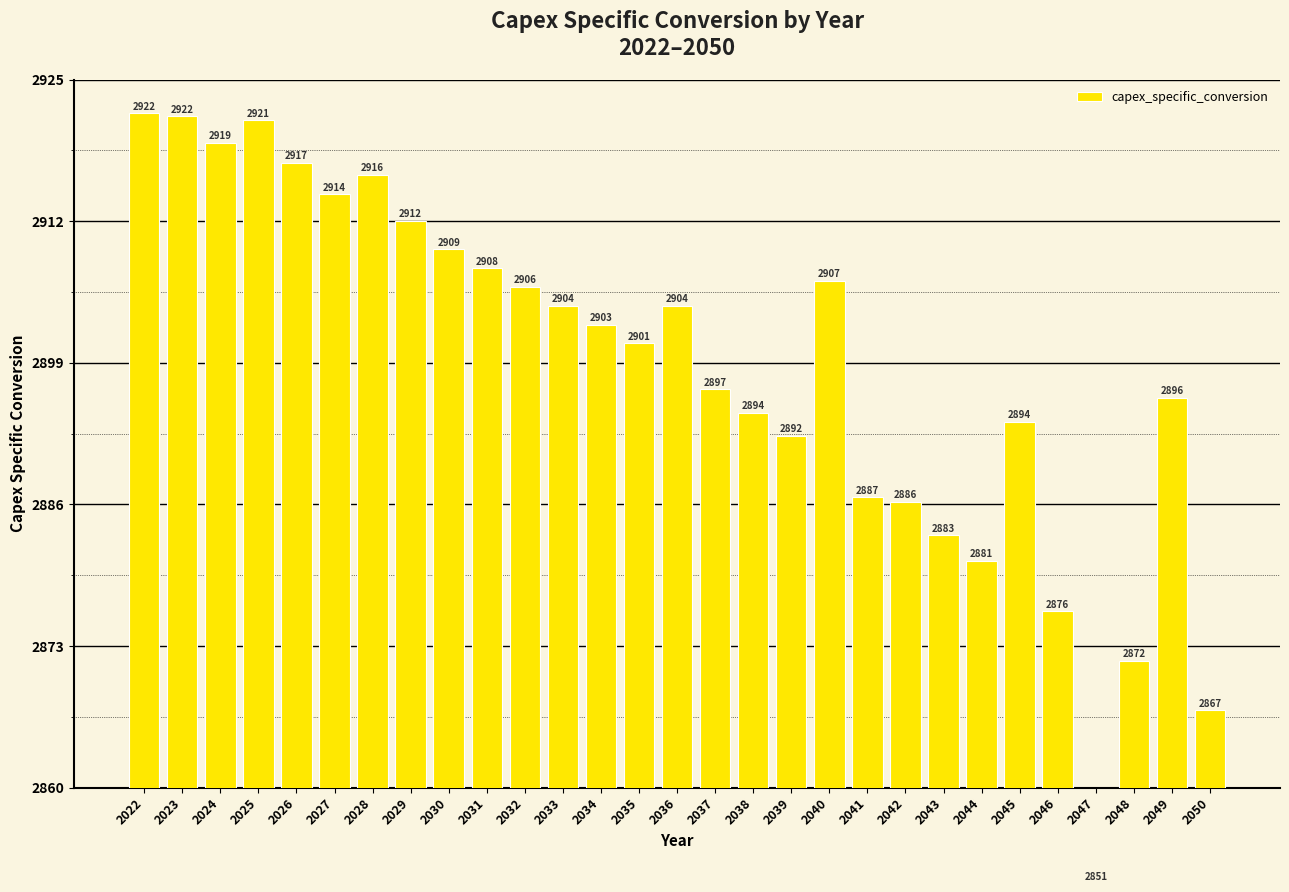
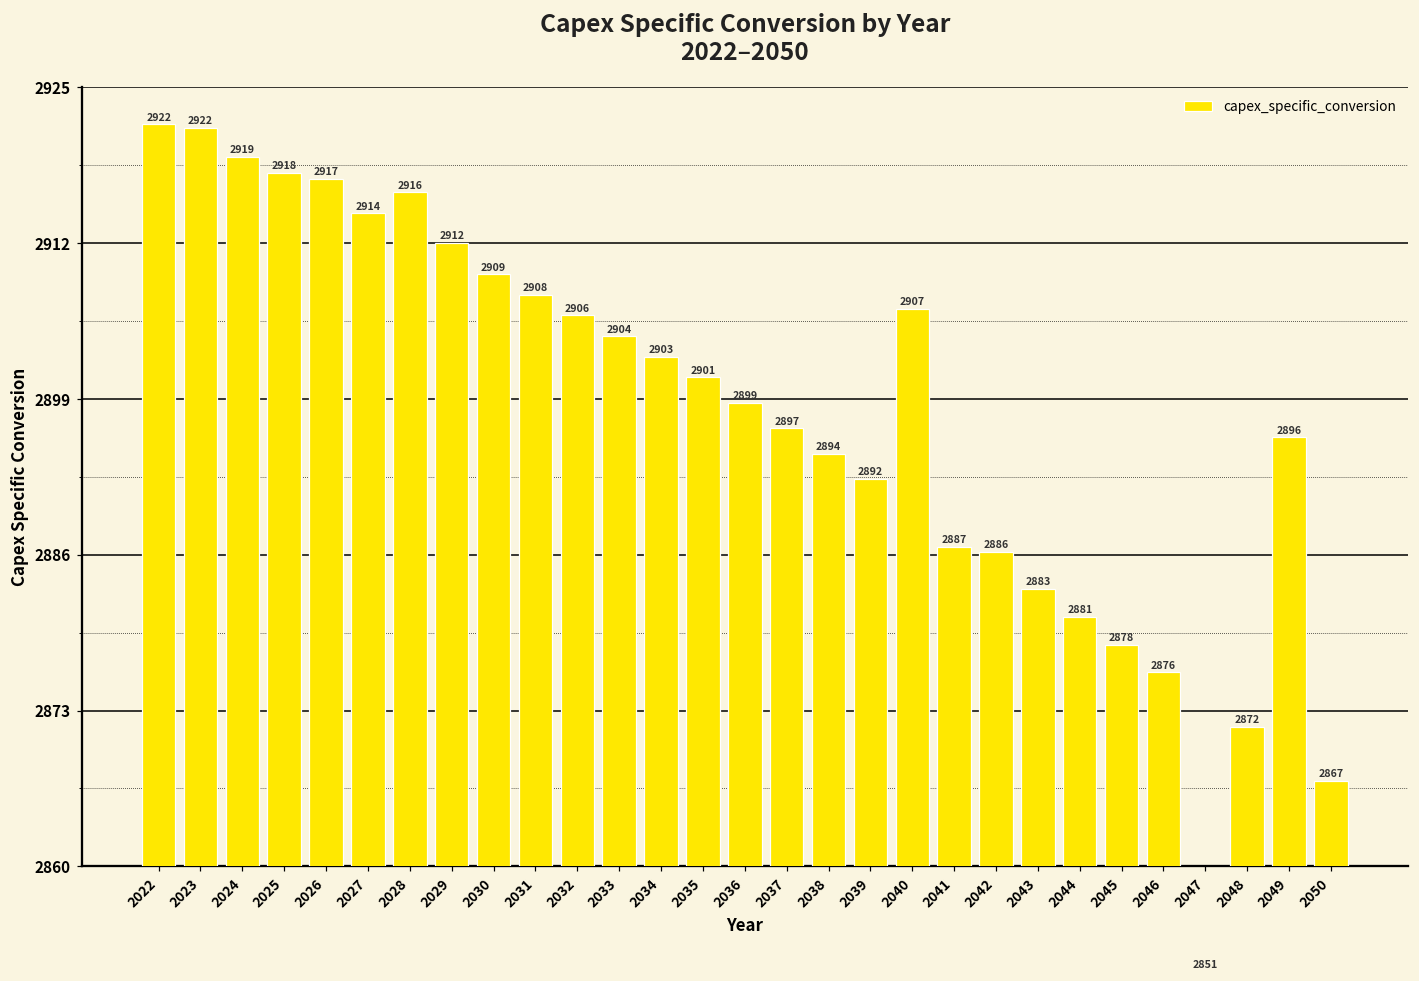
2025: 2921 -> 2918
2036: 2904 -> 2899
2045: 2894 -> 2878
